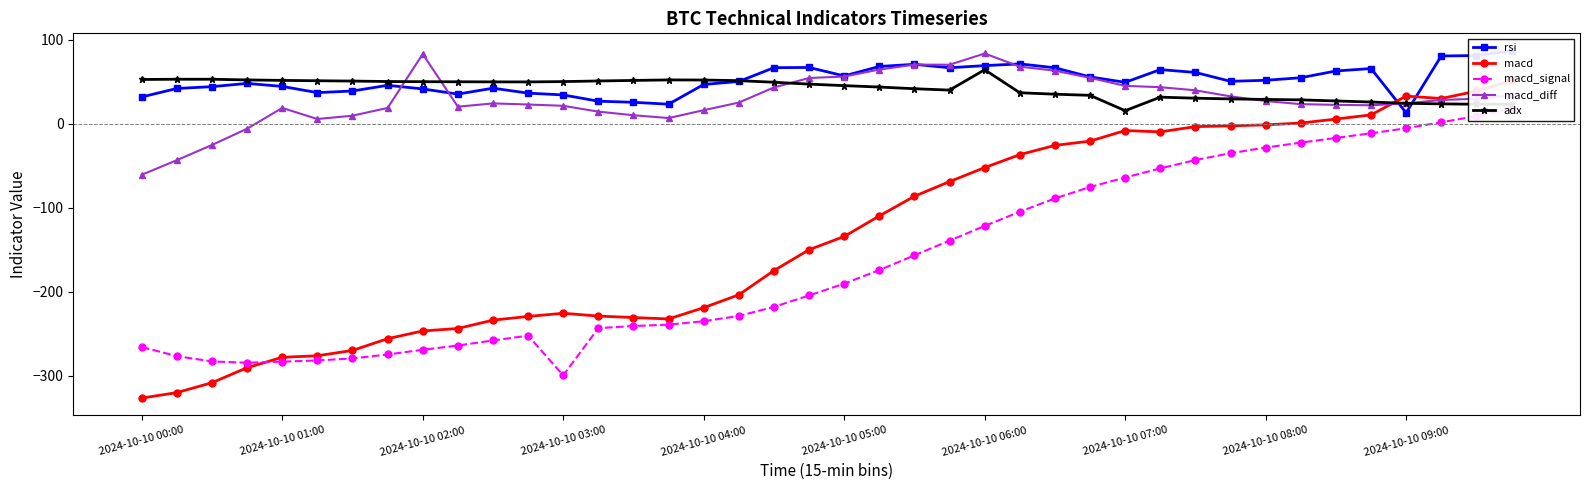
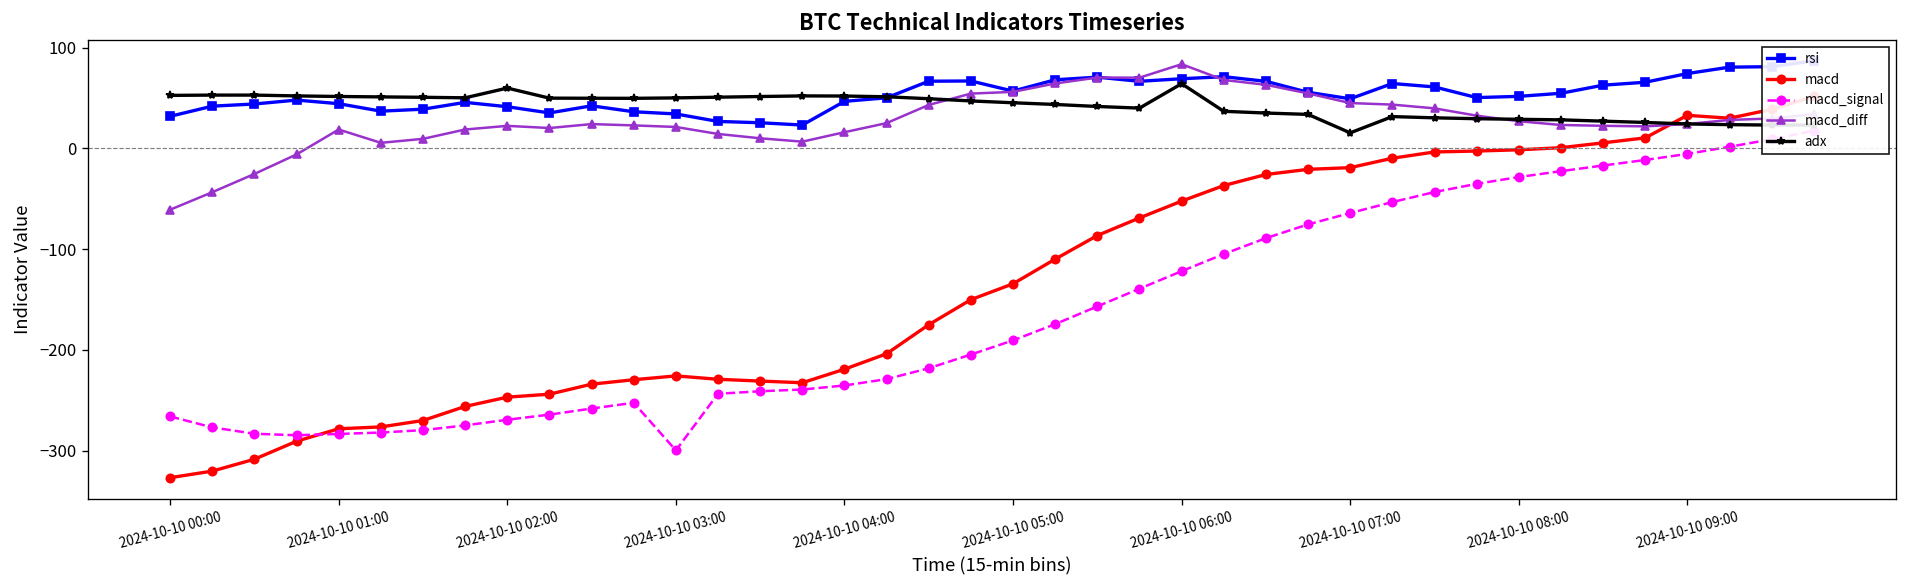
macd_diff, 2024-10-10 02:00: 80 -> 20
adx, 2024-10-10 02:00: 50 -> 60
macd, 2024-10-10 07:00: -10 -> -20
rsi, 2024-10-10 09:00: 10 -> 70
